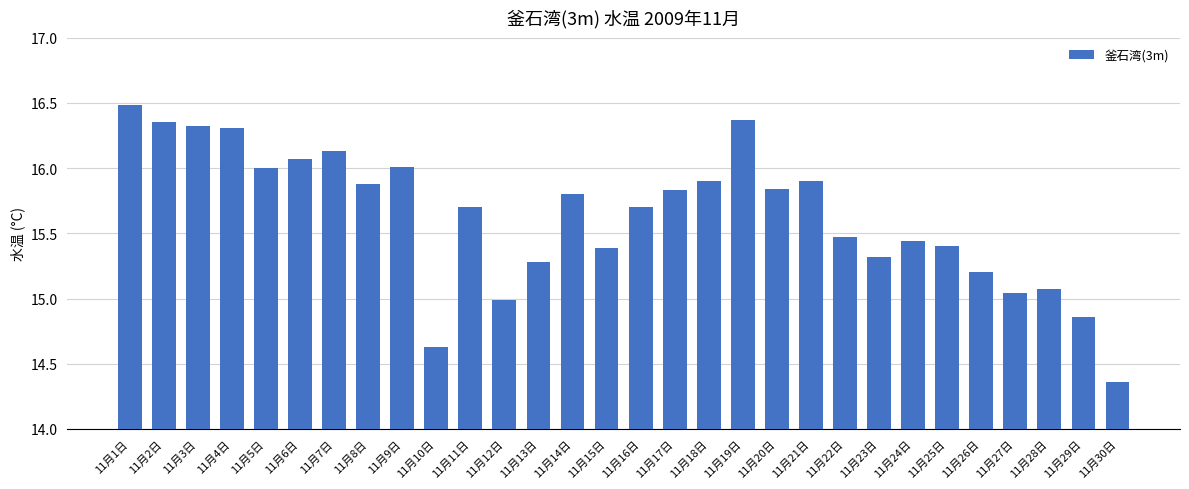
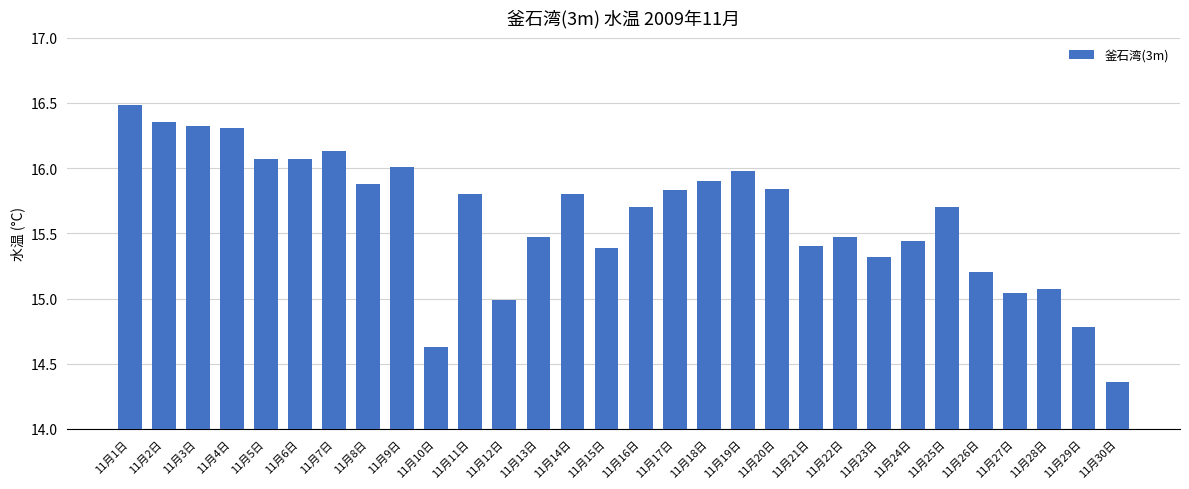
11月5日: 16.00 -> 16.07
11月11日: 15.7 -> 15.8
11月13日: 15.28 -> 15.47
11月19日: 16.37 -> 15.98
11月21日: 15.9 -> 15.4
11月25日: 15.4 -> 15.7
11月29日: 14.86 -> 14.78
